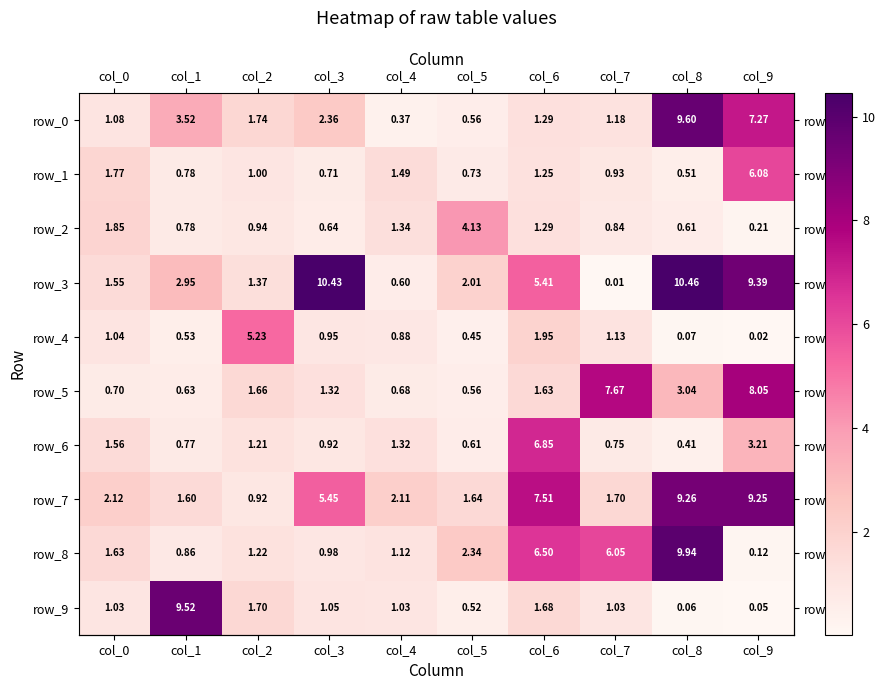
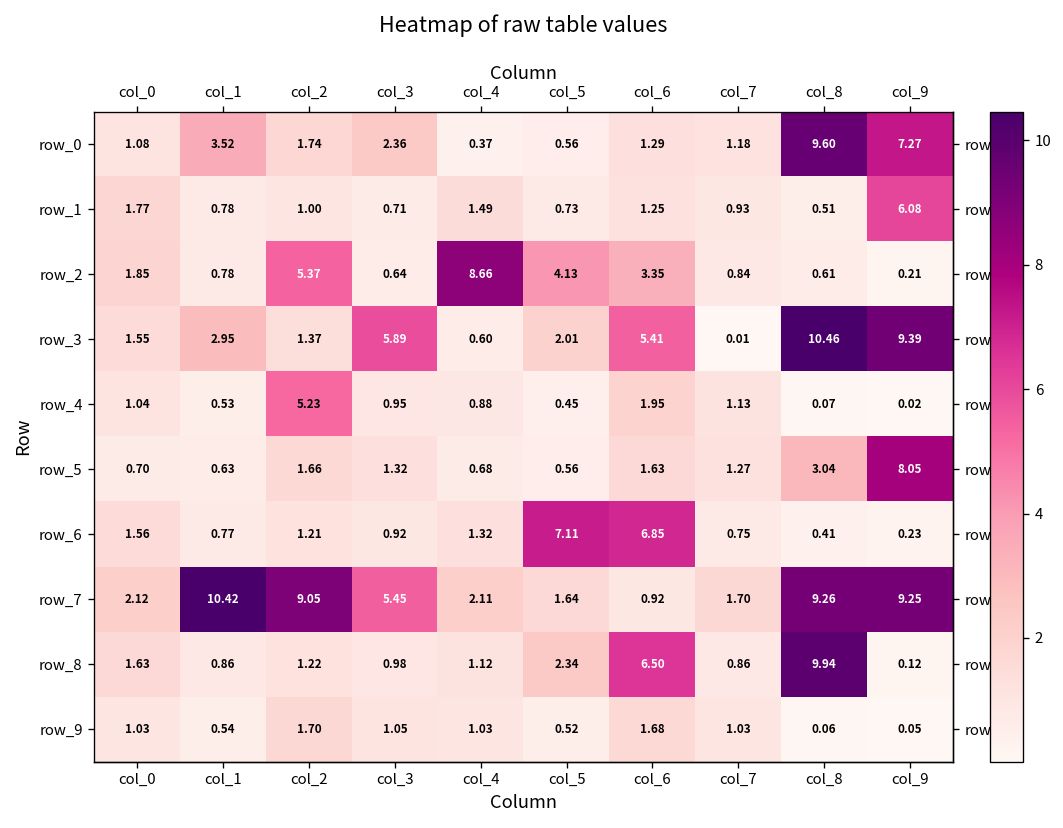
row_2, col_2: 0.94 -> 5.37
row_2, col_4: 1.34 -> 8.66
row_2, col_6: 1.29 -> 3.35
row_3, col_3: 10.43 -> 5.89
row_5, col_7: 7.67 -> 1.27
row_6, col_5: 0.61 -> 7.11
row_6, col_9: 3.21 -> 0.23
row_7, col_1: 1.60 -> 10.42
row_7, col_2: 0.92 -> 9.05
row_7, col_6: 7.51 -> 0.92
row_8, col_7: 6.05 -> 0.86
row_9, col_1: 9.52 -> 0.54
